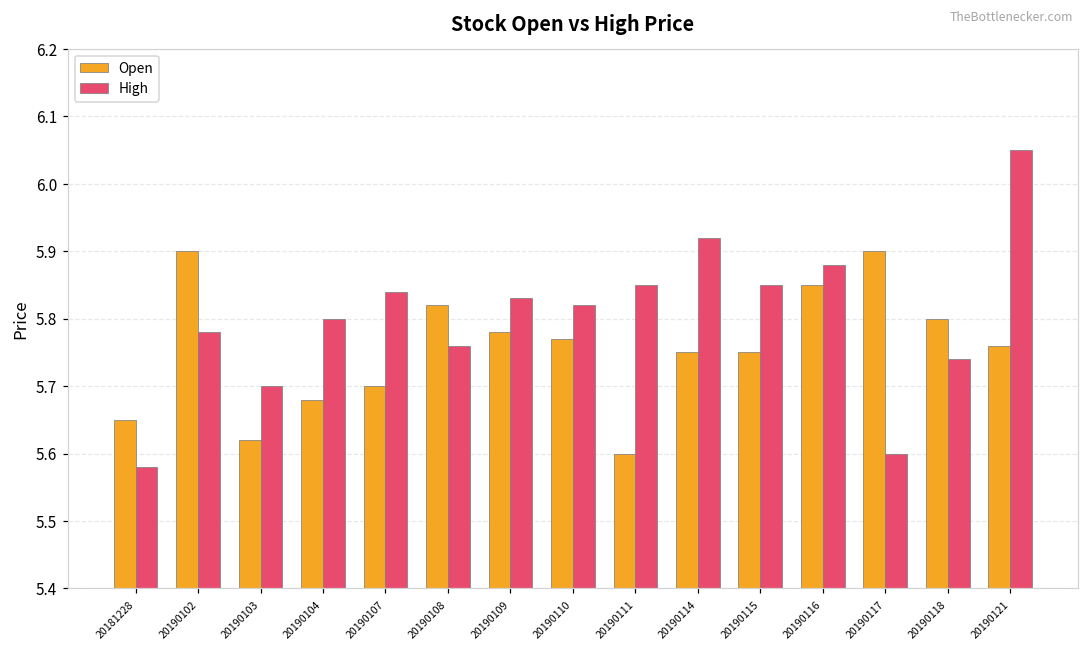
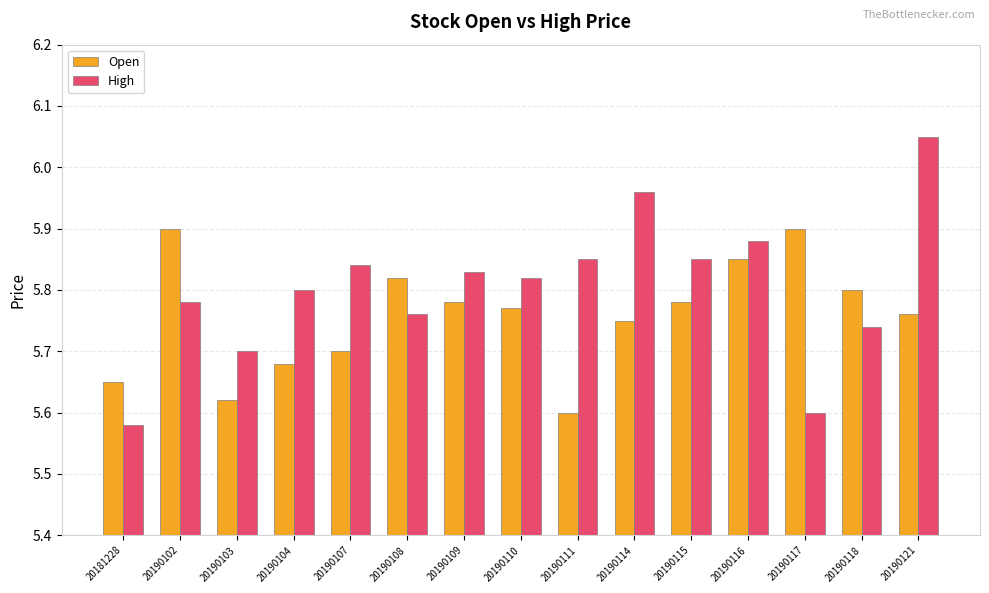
High, 20190114: 5.92 -> 5.96
Open, 20190115: 5.75 -> 5.78
